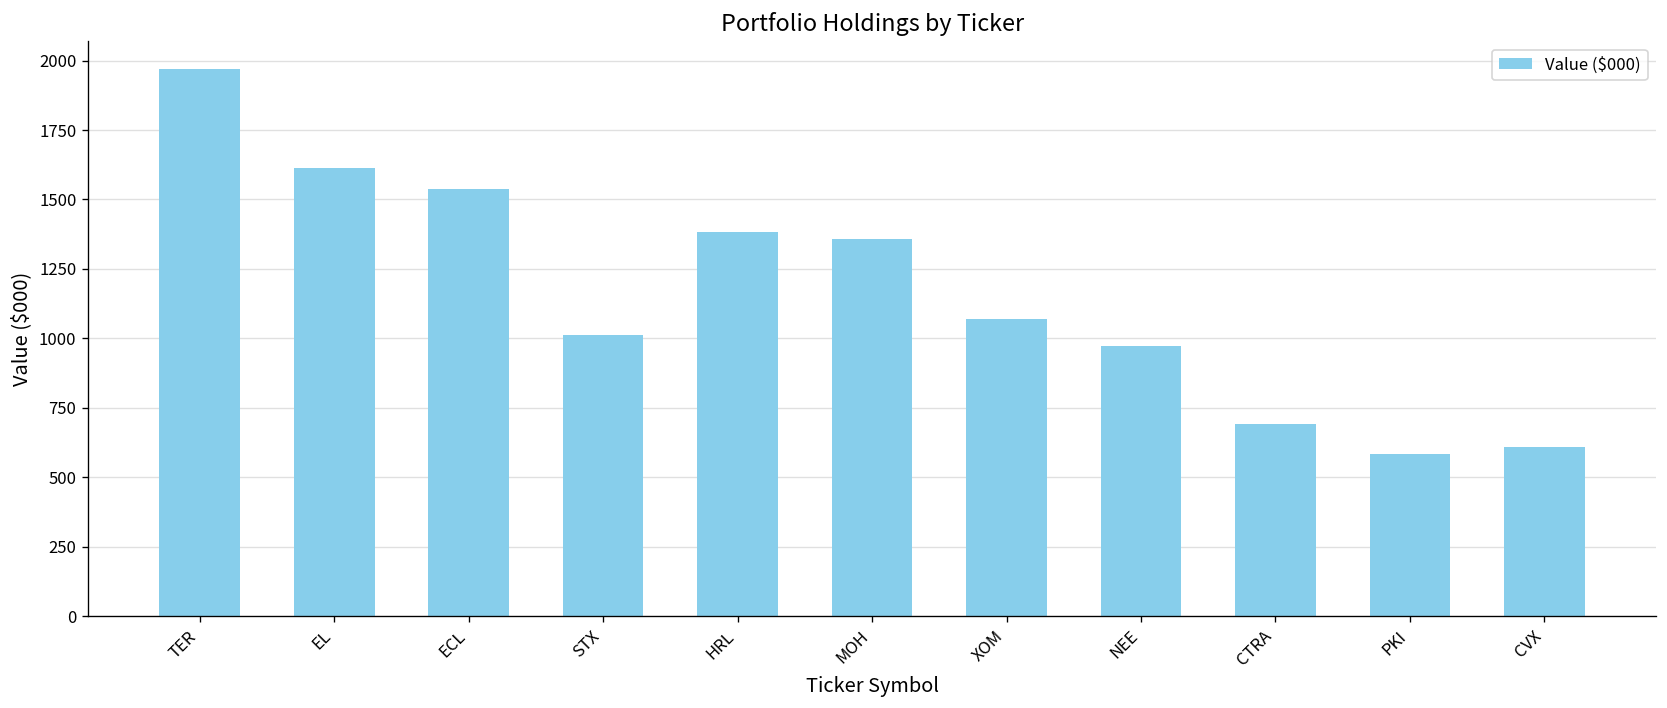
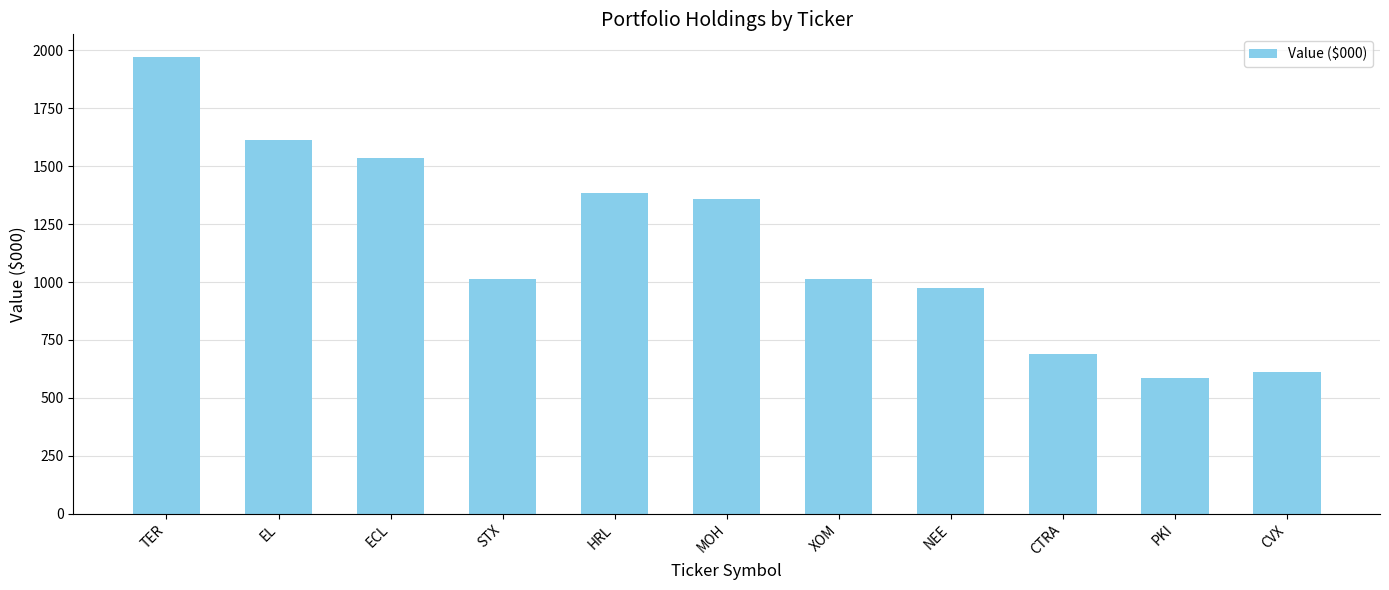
XOM: 1070 -> 1010
